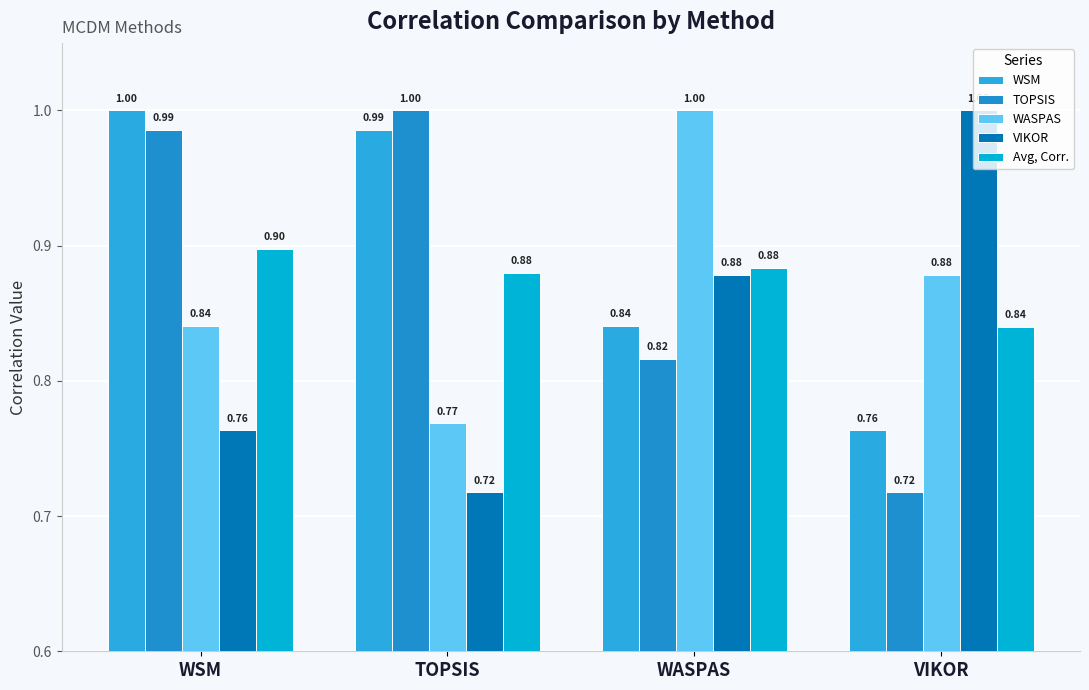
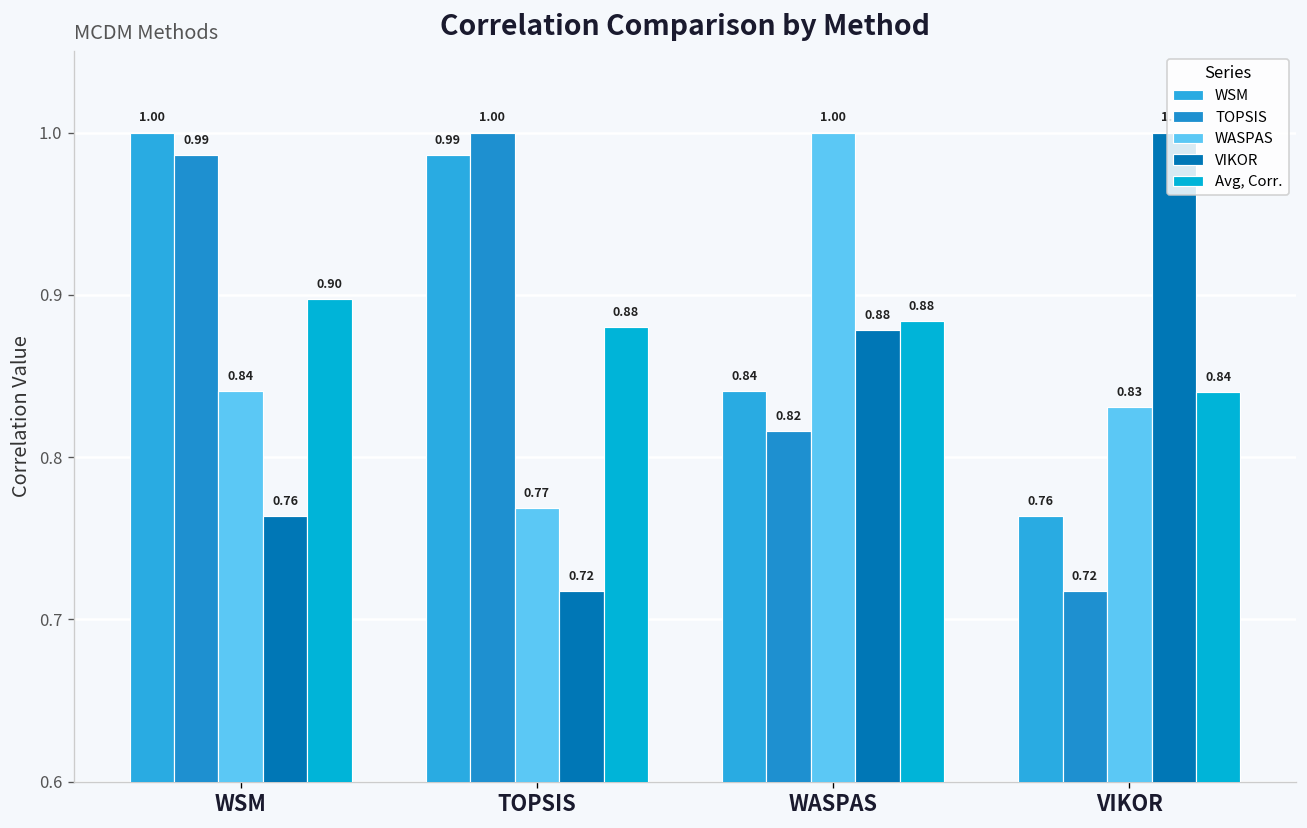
WASPAS, VIKOR: 0.88 -> 0.83
